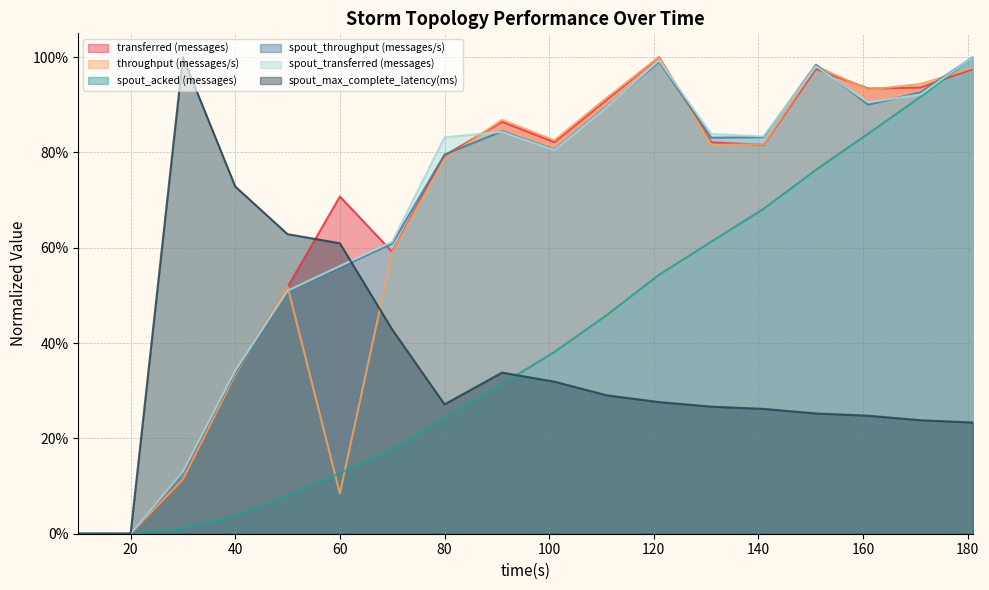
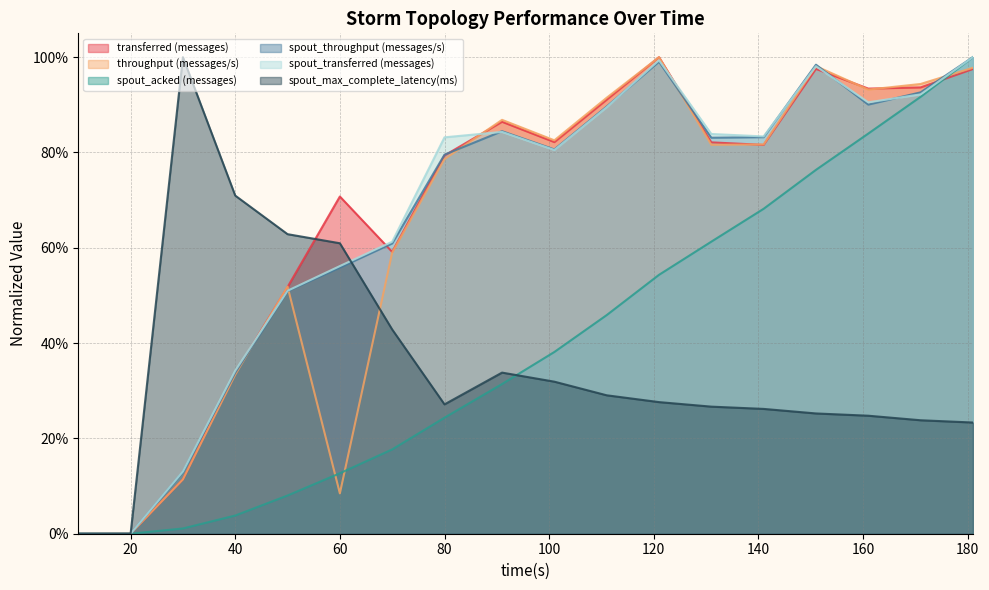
spout_max_complete_latency(ms), 40: 73% -> 71%
